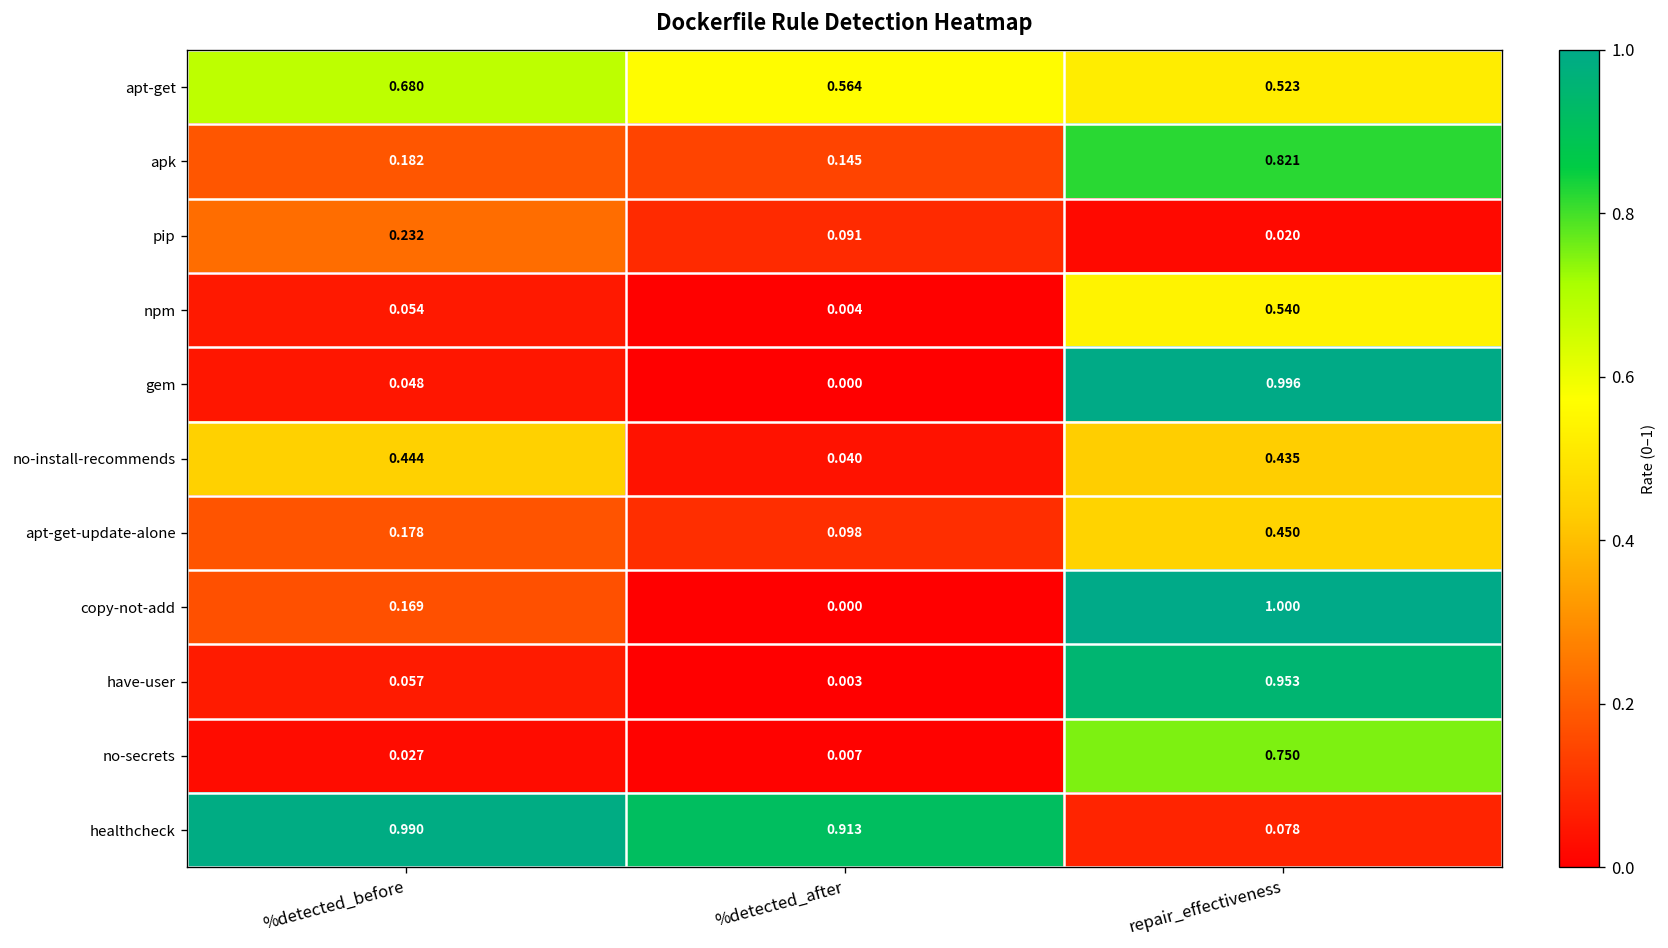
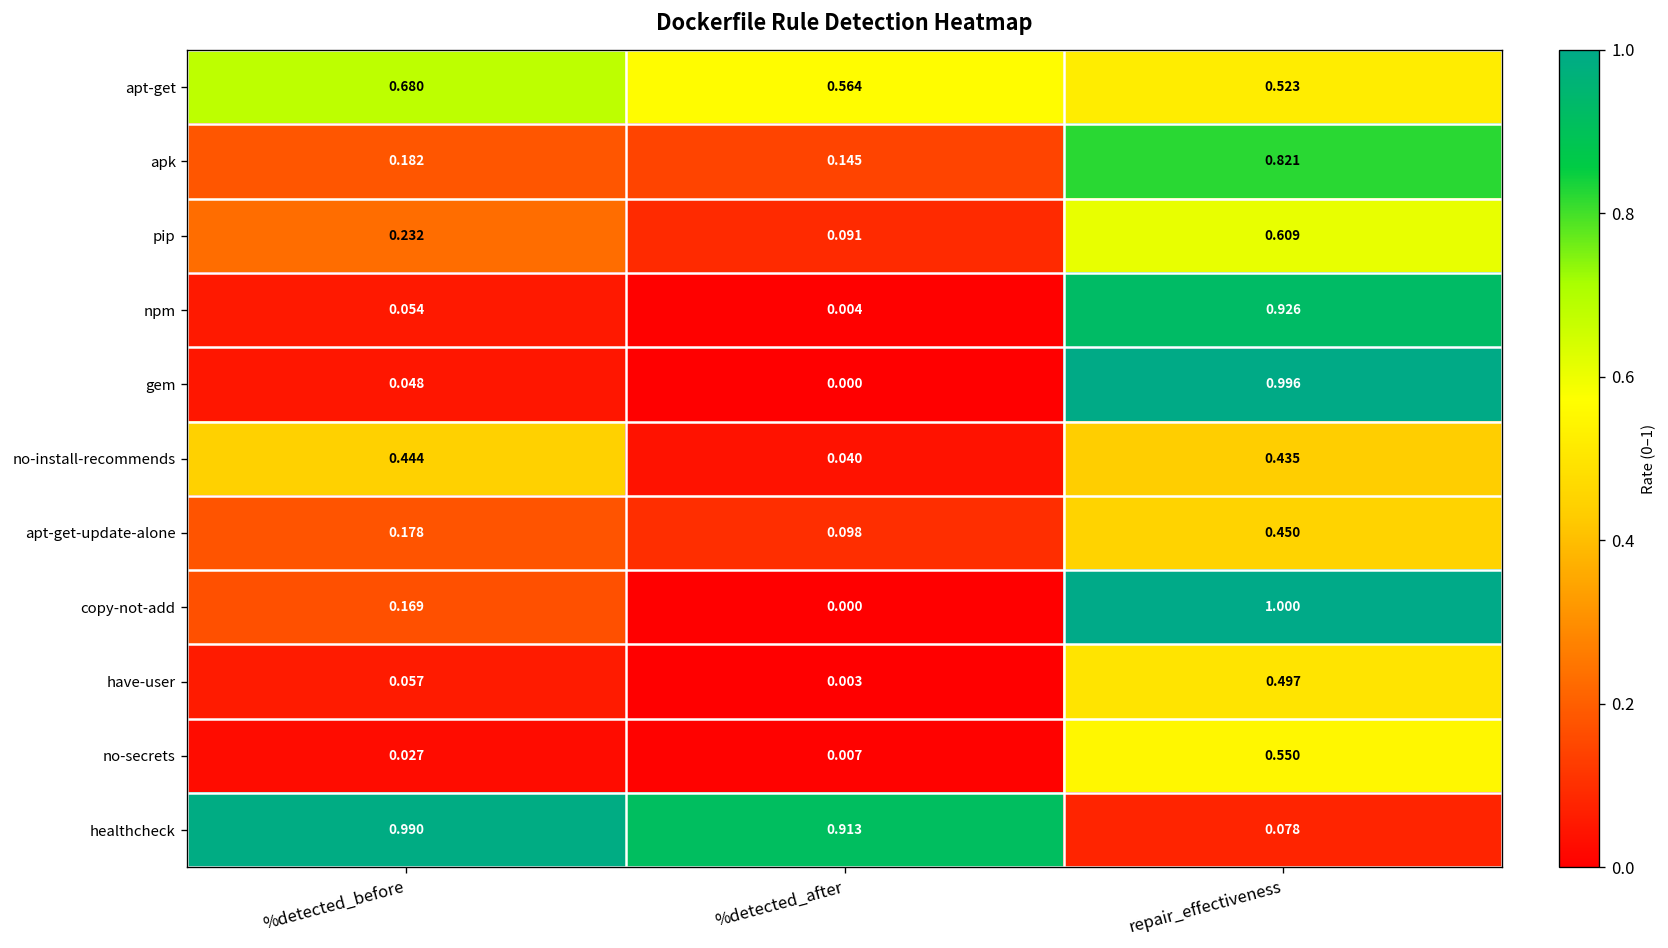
pip, repair_effectiveness: 0.020 -> 0.609
npm, repair_effectiveness: 0.540 -> 0.926
have-user, repair_effectiveness: 0.953 -> 0.497
no-secrets, repair_effectiveness: 0.750 -> 0.550
